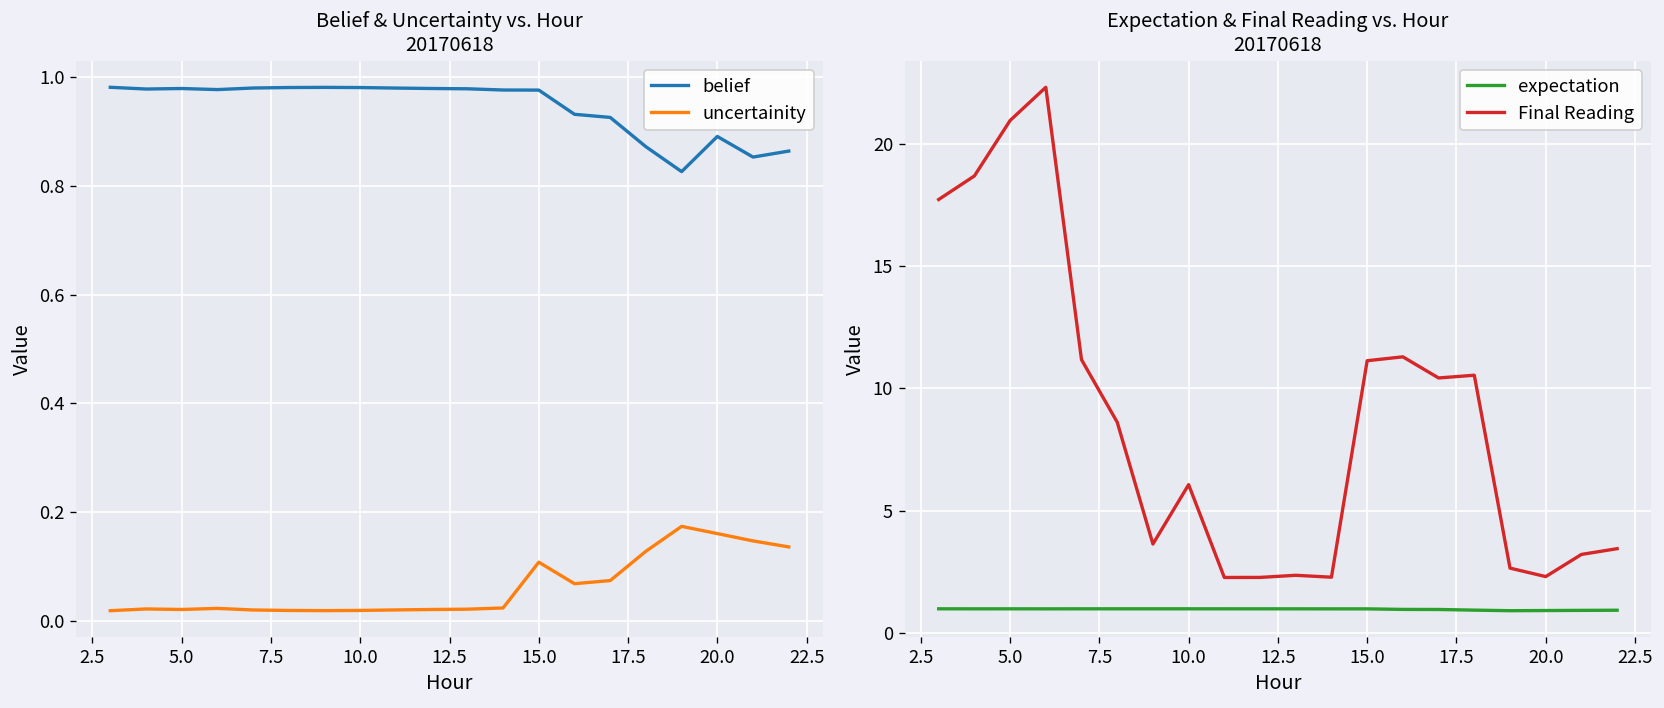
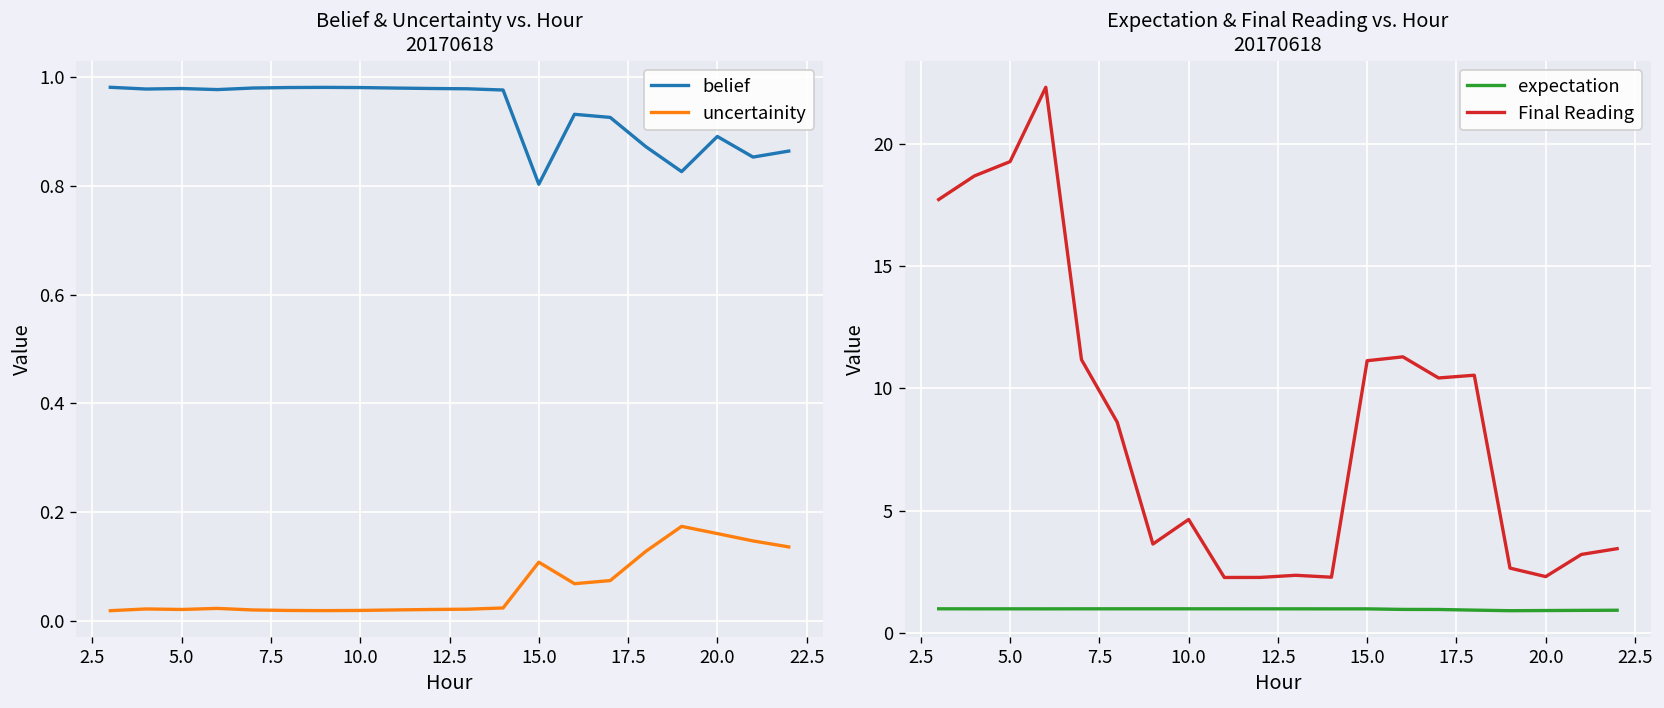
Belief & Uncertainty vs. Hour 20170618, belief, 15.0: 0.98 -> 0.80
Expectation & Final Reading vs. Hour 20170618, Final Reading, 5.0: 21.0 -> 19.3
Expectation & Final Reading vs. Hour 20170618, Final Reading, 10.0: 6.1 -> 4.6
